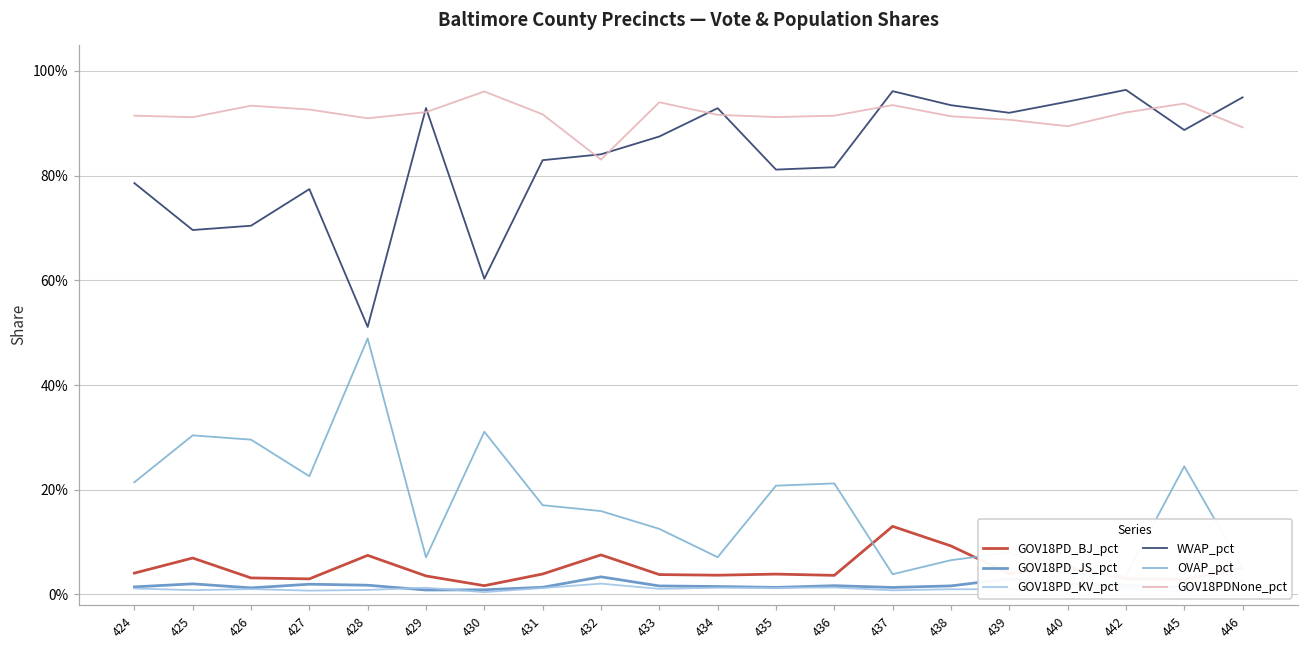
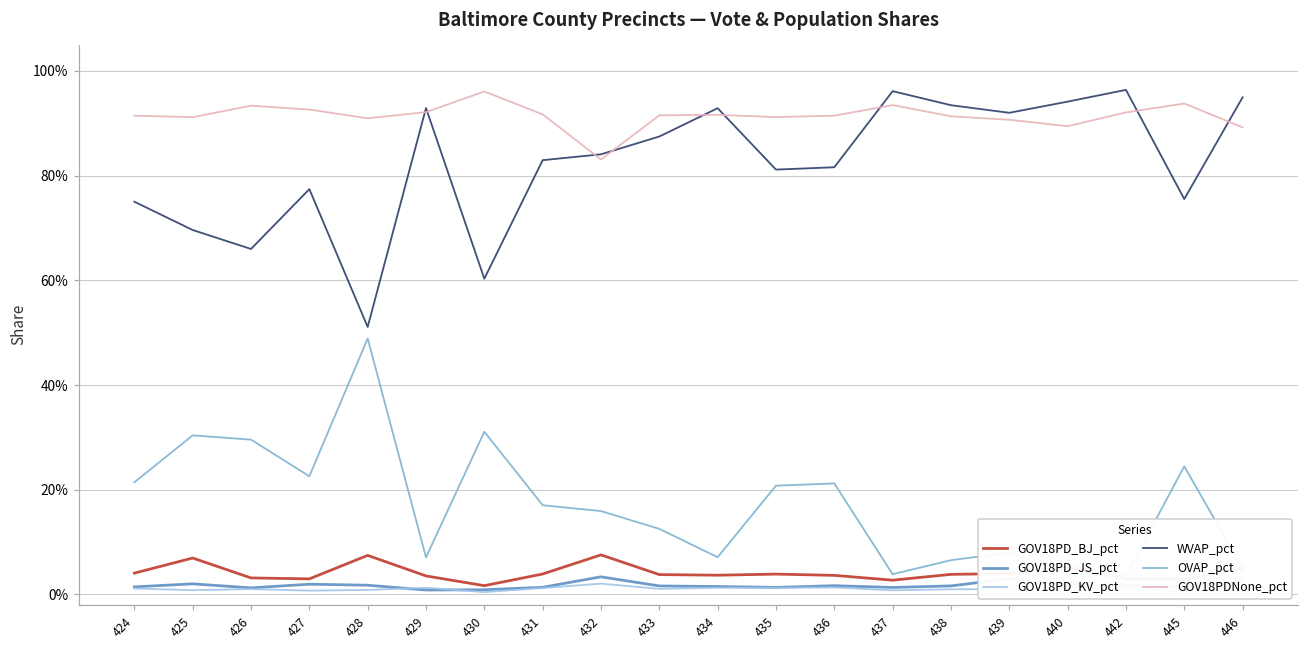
WVAP_pct, 424: 79% -> 75%
WVAP_pct, 426: 70% -> 66%
GOV18PDNone_pct, 433: 94% -> 92%
GOV18PD_BJ_pct, 437: 13% -> 3%
GOV18PD_BJ_pct, 438: 9% -> 4%
WVAP_pct, 445: 89% -> 76%
